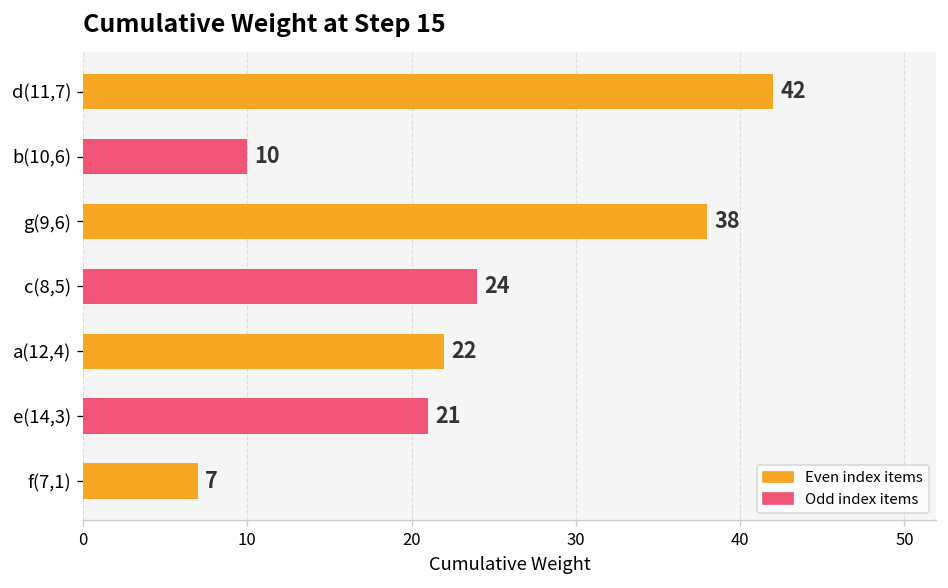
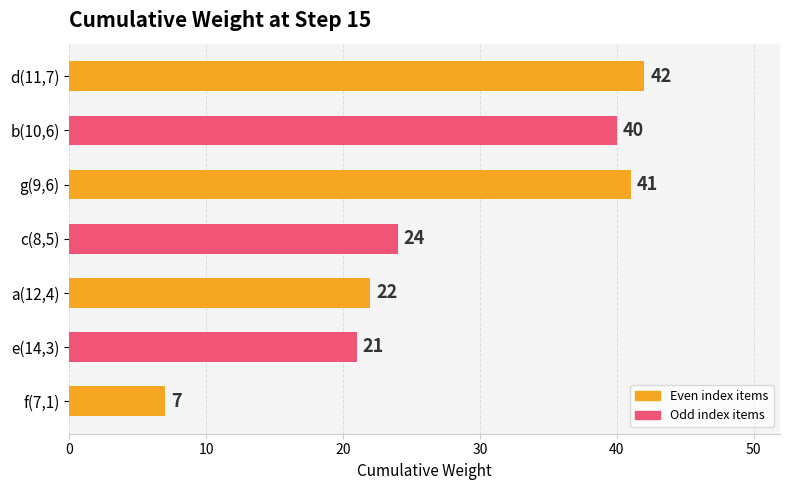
b(10,6): 10 -> 40
g(9,6): 38 -> 41
